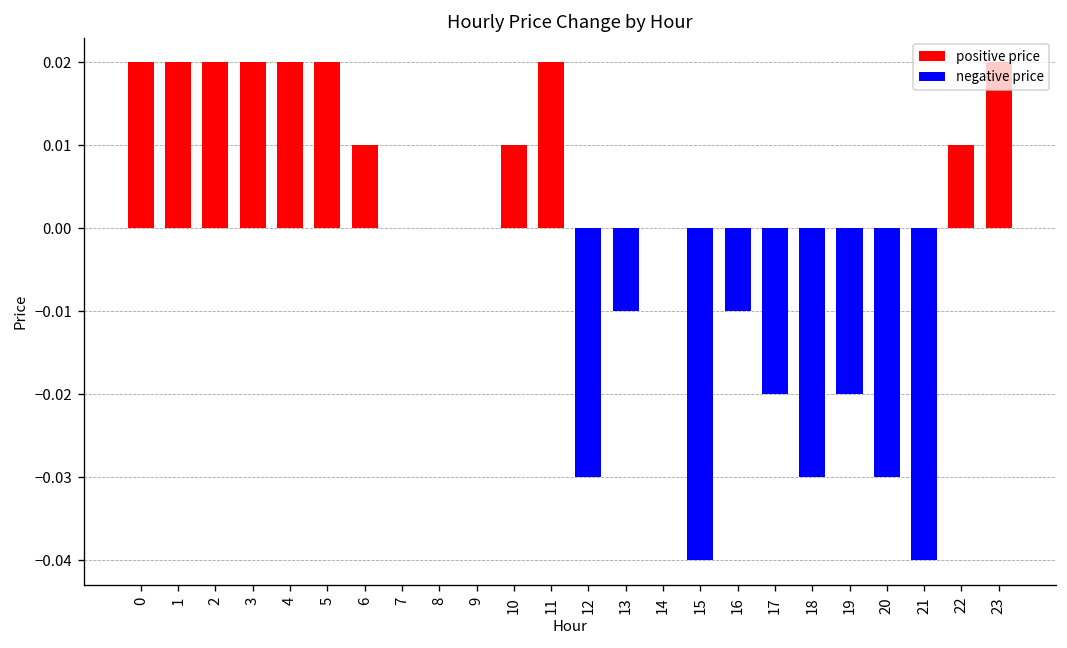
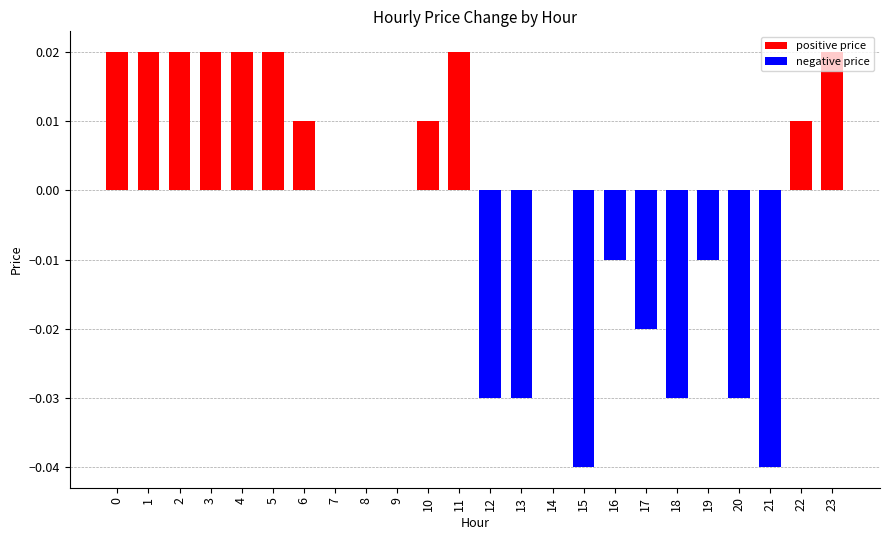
13: -0.01 -> -0.03
19: -0.02 -> -0.01
